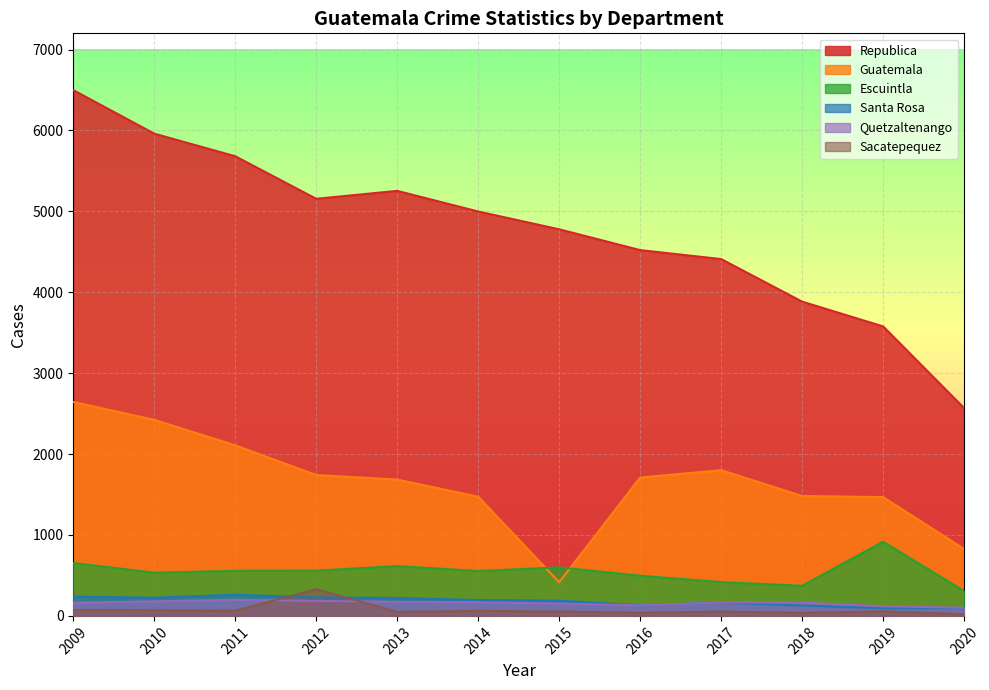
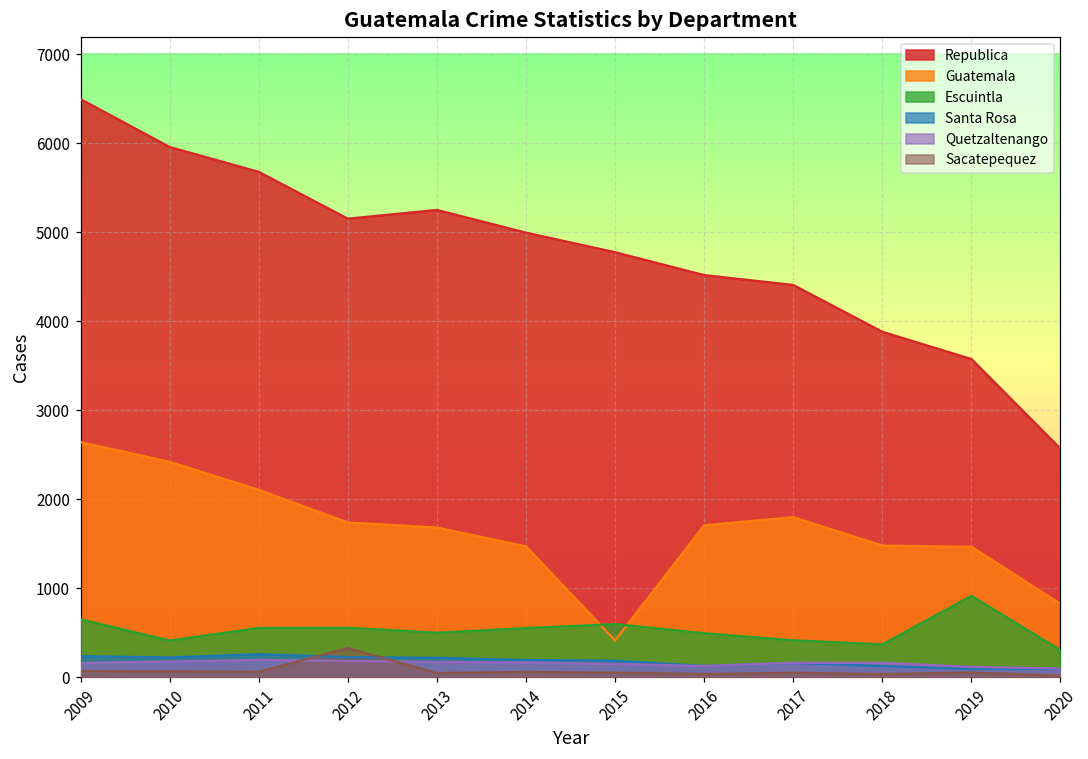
Escuintla, 2010: 500 -> 400
Escuintla, 2013: 600 -> 500
